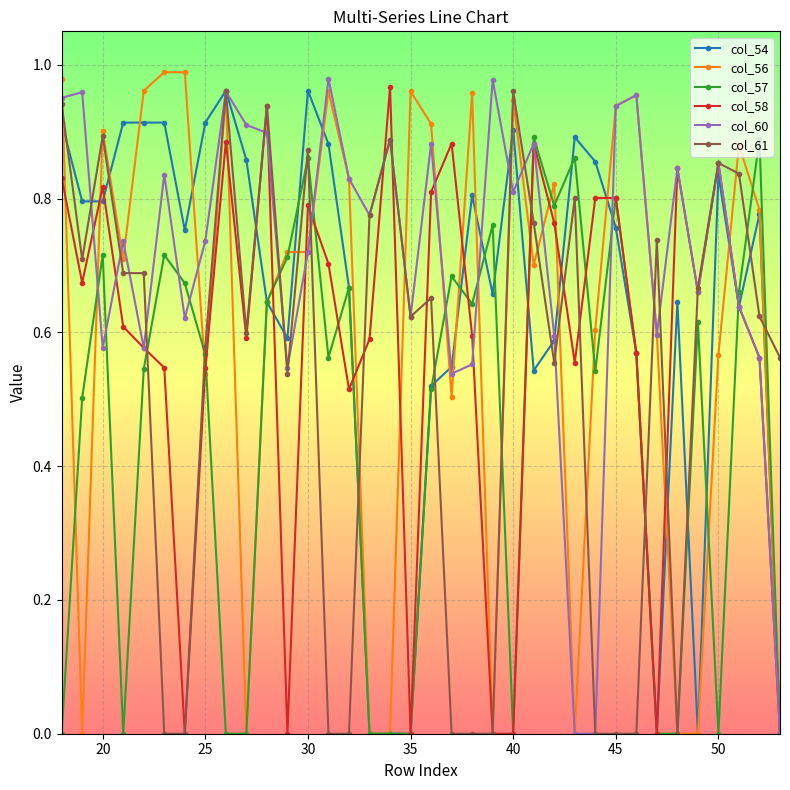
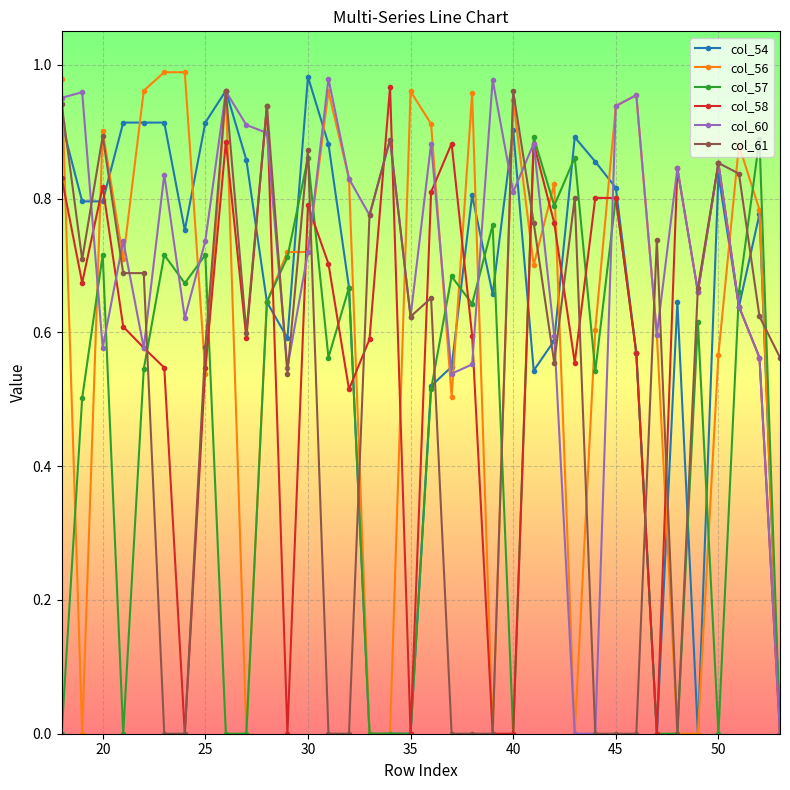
col_57, 25: 0.57 -> 0.72
col_54, 30: 0.96 -> 0.98
col_54, 45: 0.76 -> 0.82
